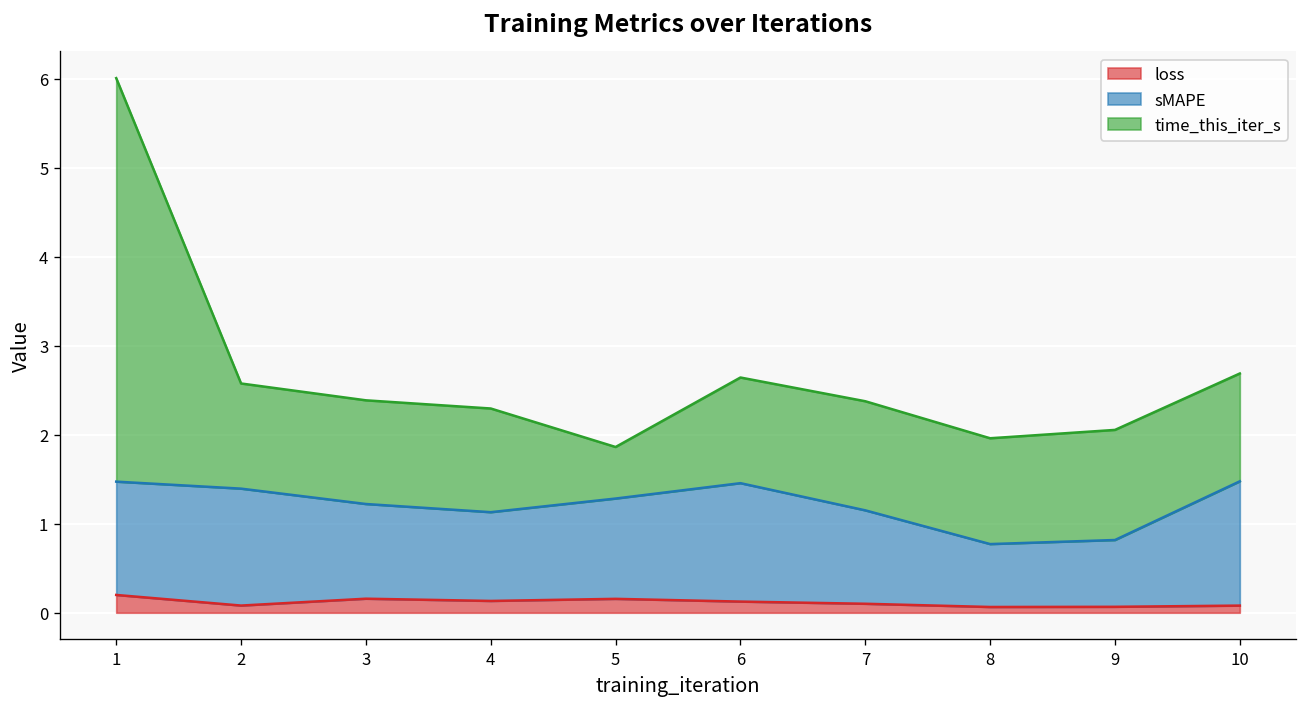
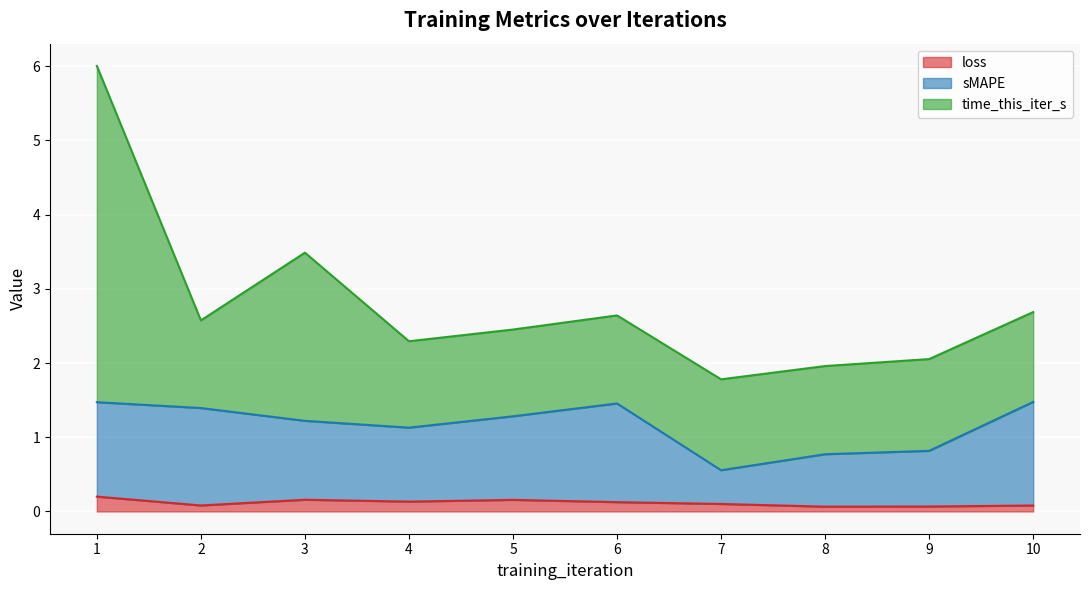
time_this_iter_s, 3: 1.2 -> 2.3
time_this_iter_s, 5: 0.6 -> 1.2
sMAPE, 7: 1.0 -> 0.5
